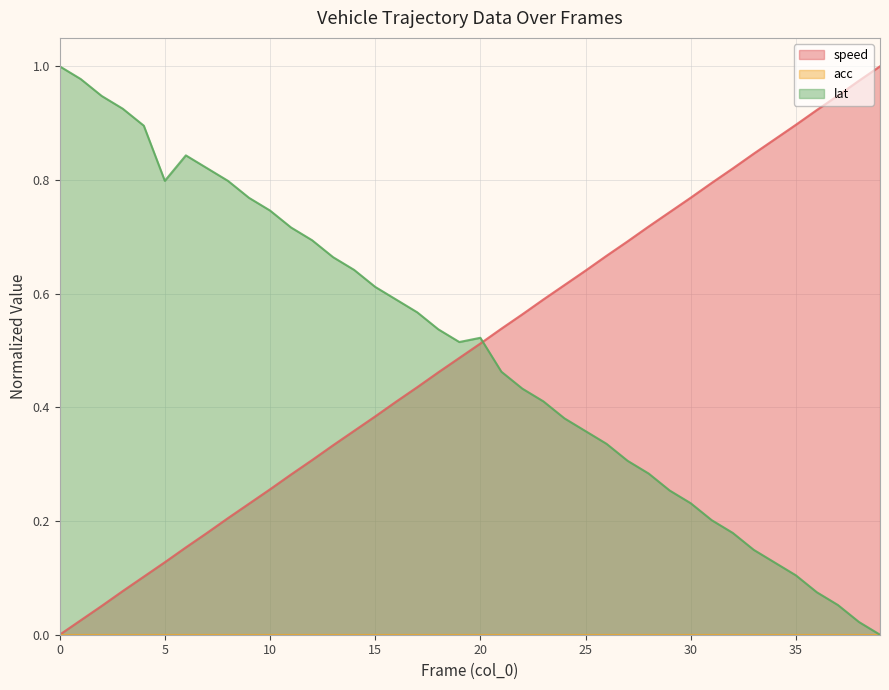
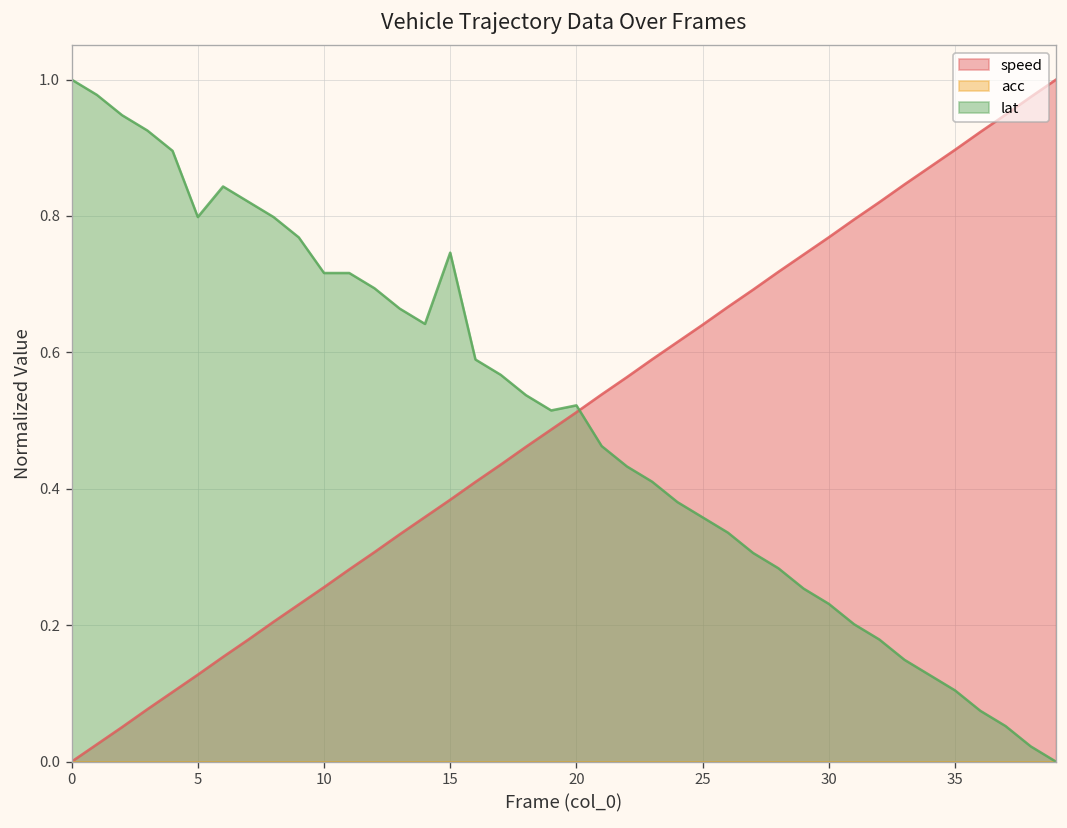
lat, 10: 0.75 -> 0.72
lat, 15: 0.61 -> 0.75
